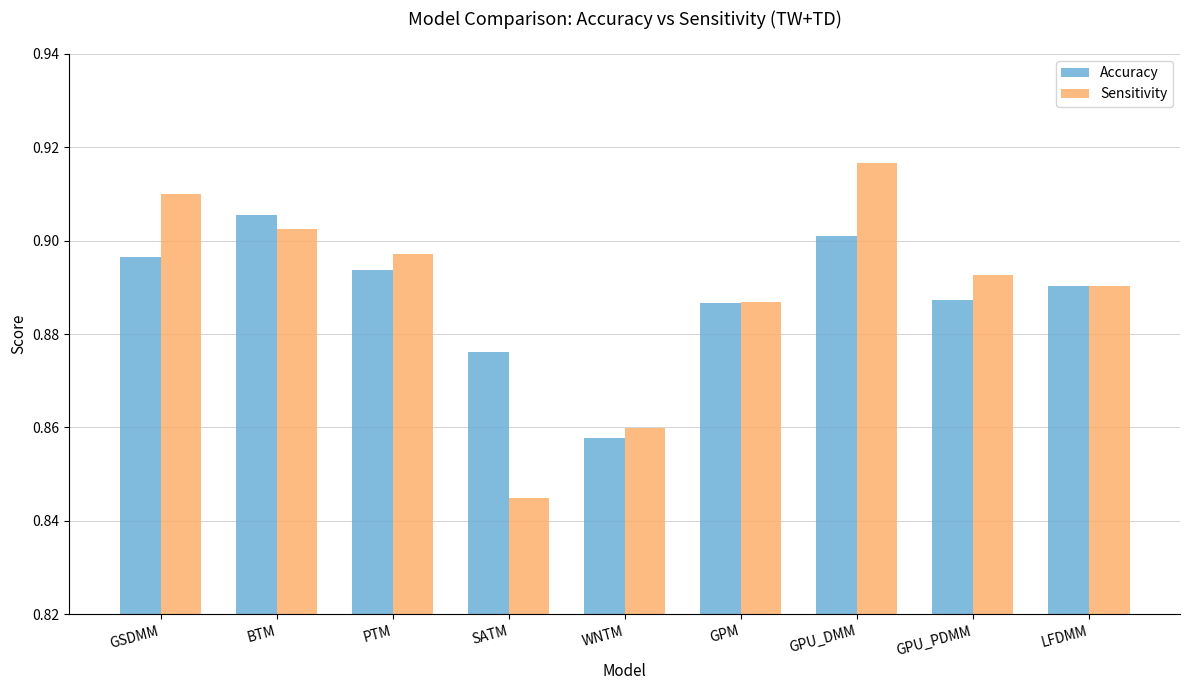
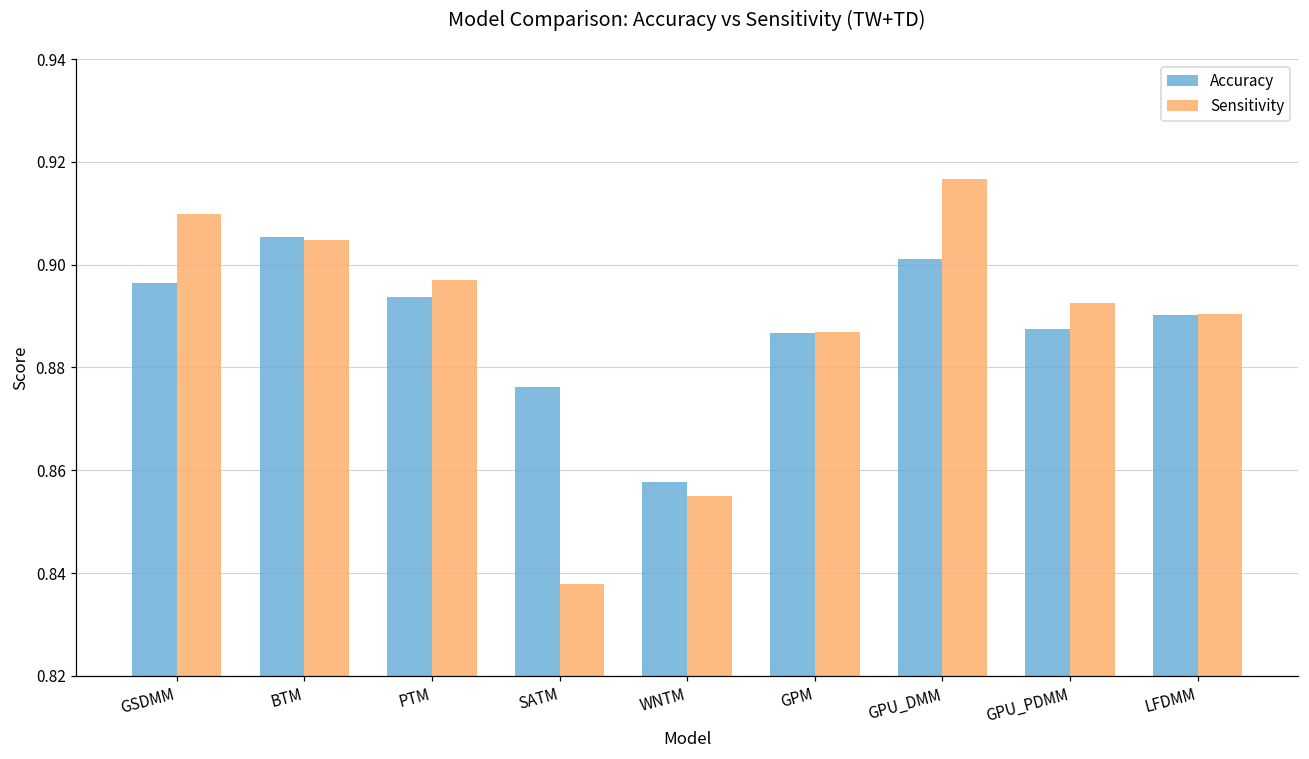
Sensitivity, BTM: 0.903 -> 0.905
Sensitivity, SATM: 0.845 -> 0.838
Sensitivity, WNTM: 0.860 -> 0.855
